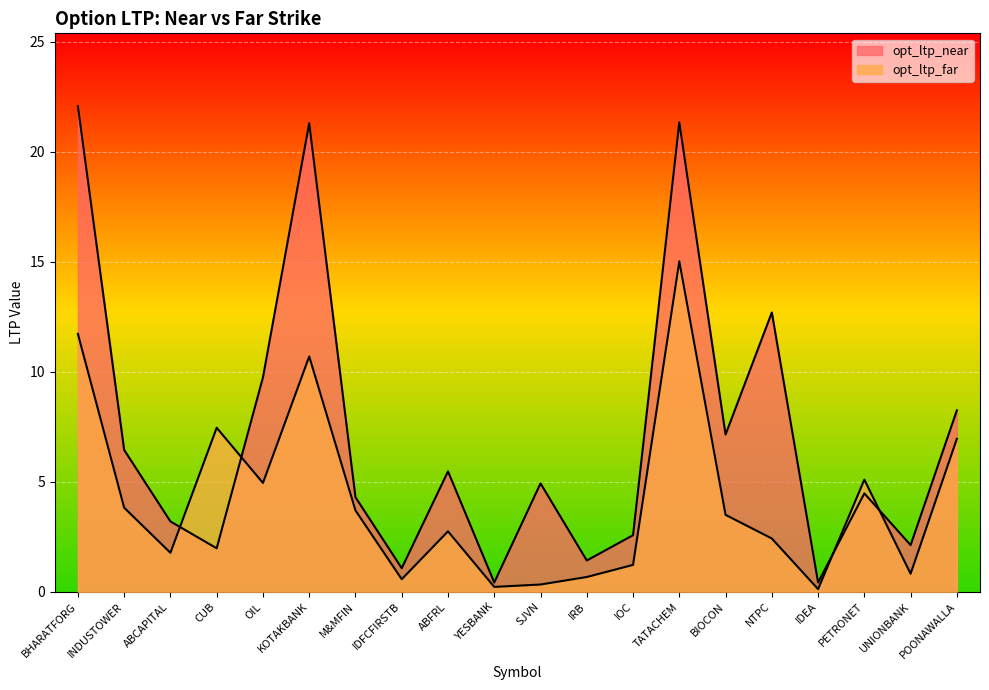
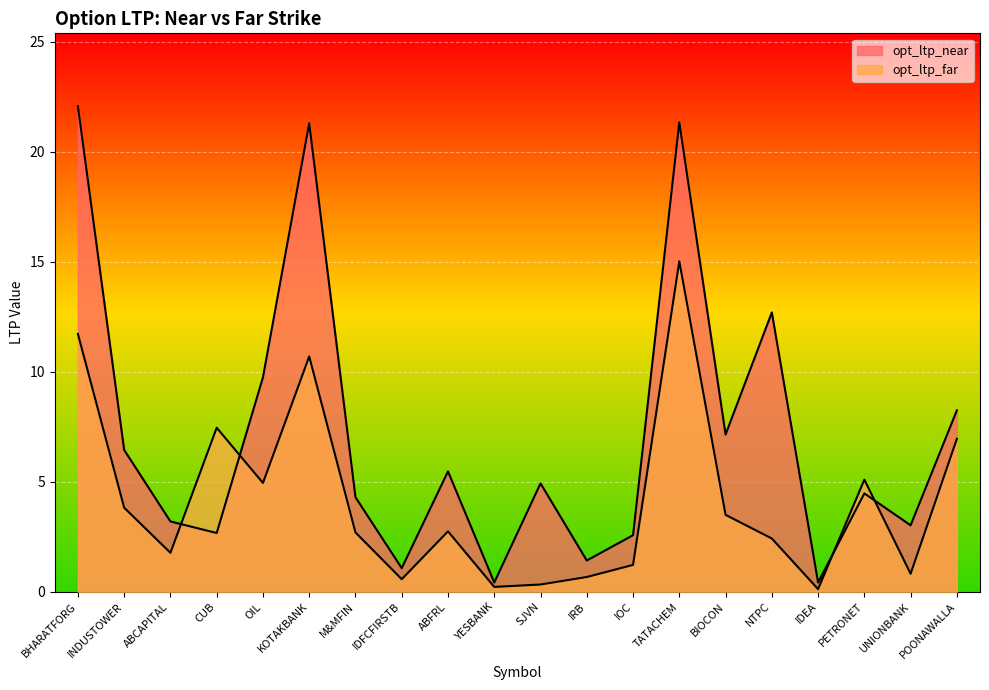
opt_ltp_near, CUB: 2.0 -> 2.7
opt_ltp_far, M&MFIN: 3.7 -> 2.7
opt_ltp_near, UNIONBANK: 2.1 -> 3.0
